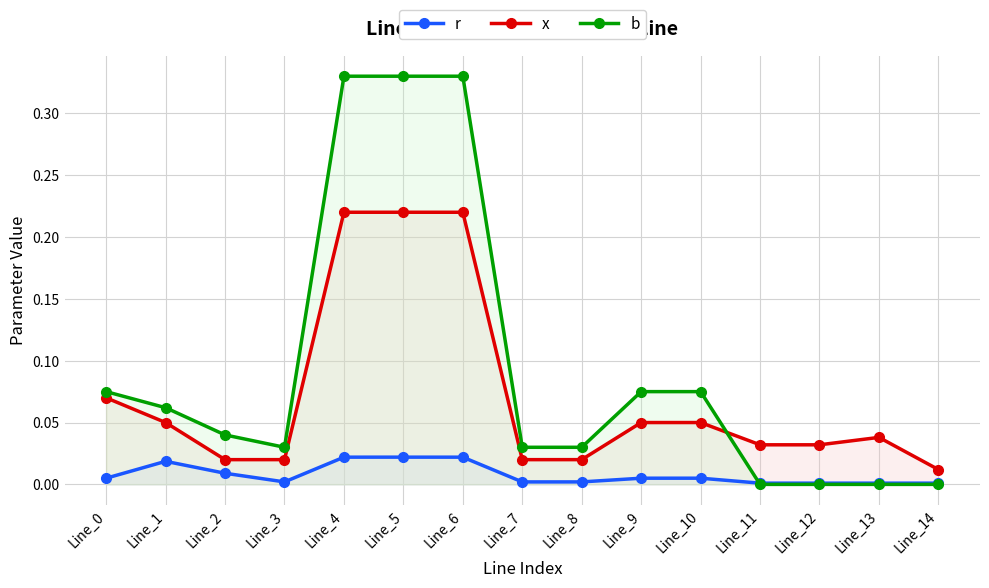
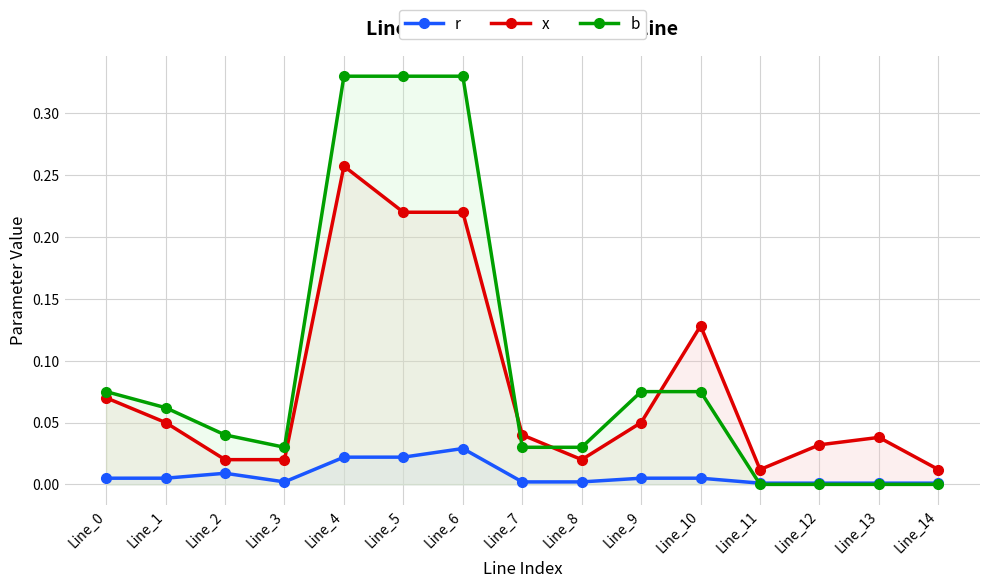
r, Line_1: 0.019 -> 0.005
x, Line_4: 0.220 -> 0.257
r, Line_6: 0.022 -> 0.029
x, Line_7: 0.02 -> 0.04
x, Line_10: 0.050 -> 0.128
x, Line_11: 0.032 -> 0.012
